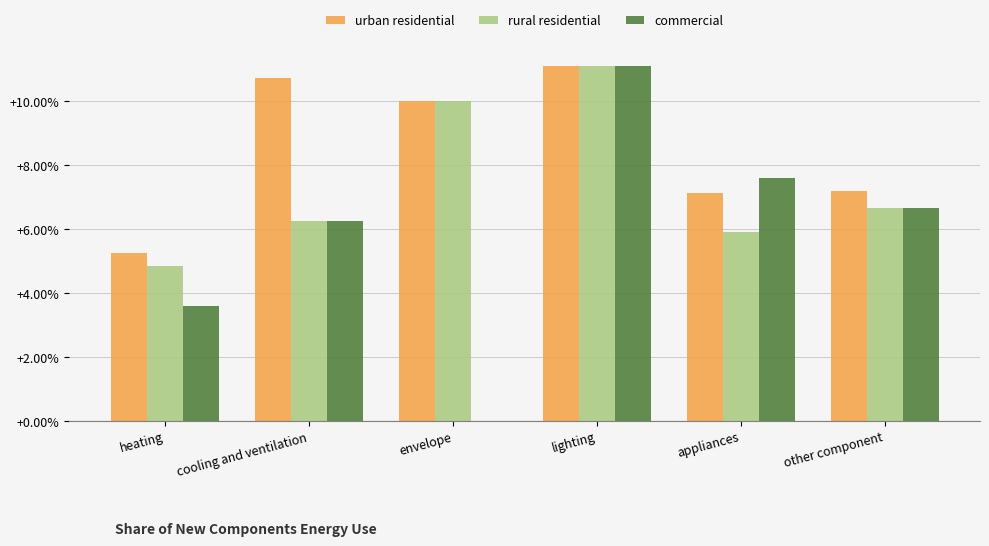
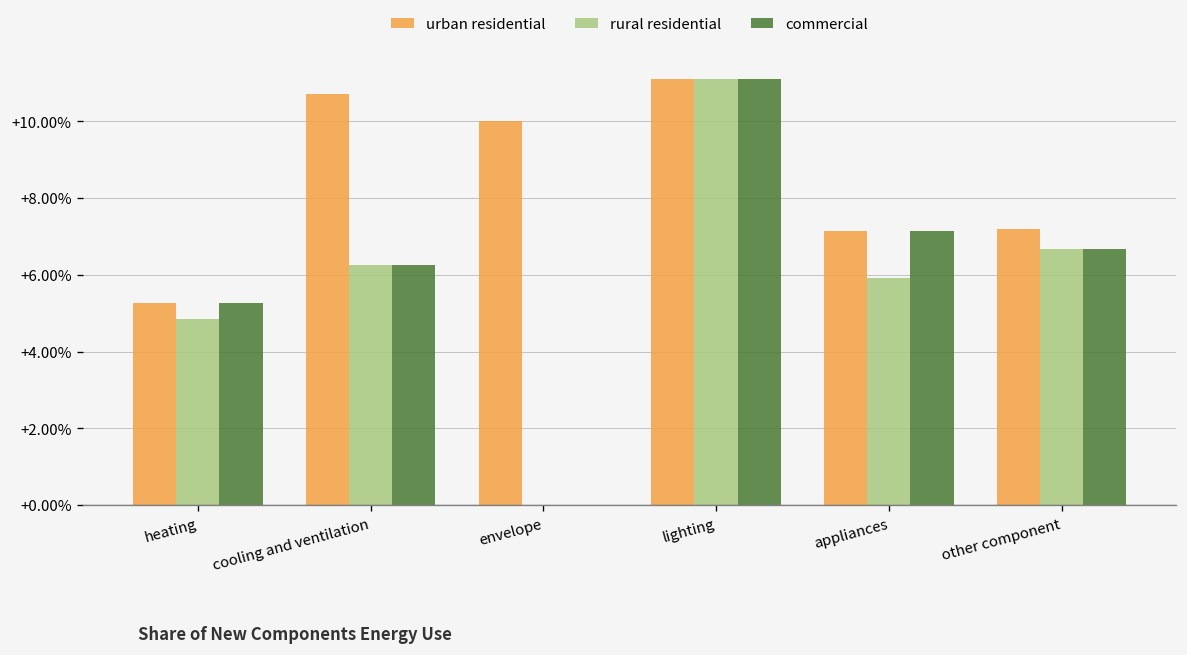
commercial, heating: +3.6% -> +5.3%
rural residential, envelope: +10.0% -> +0.0%
commercial, appliances: +7.6% -> +7.1%
